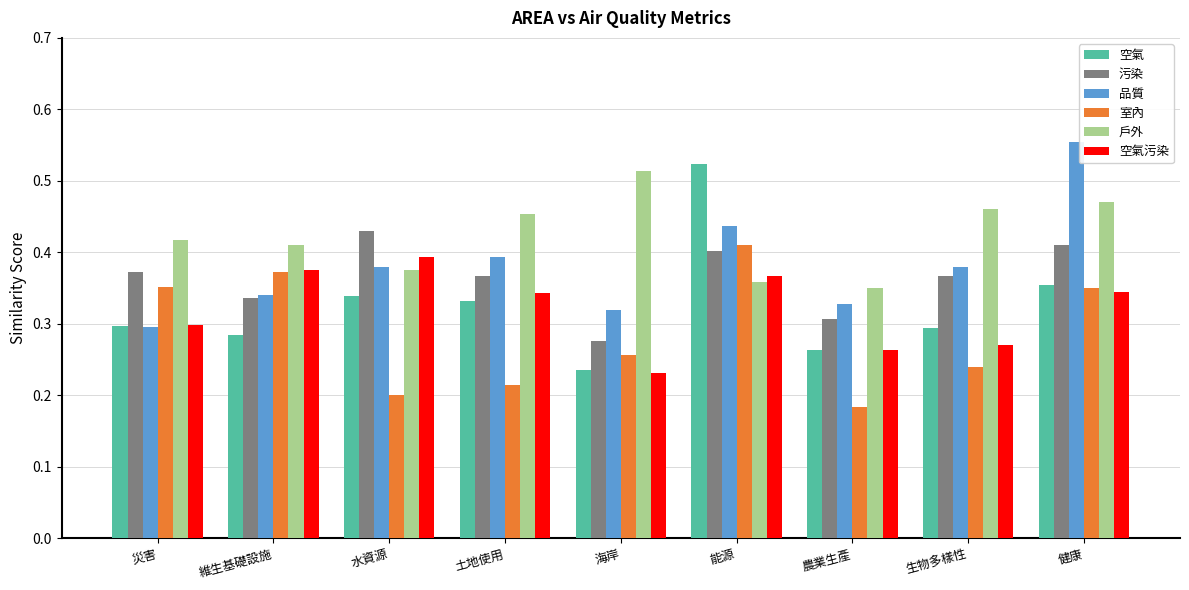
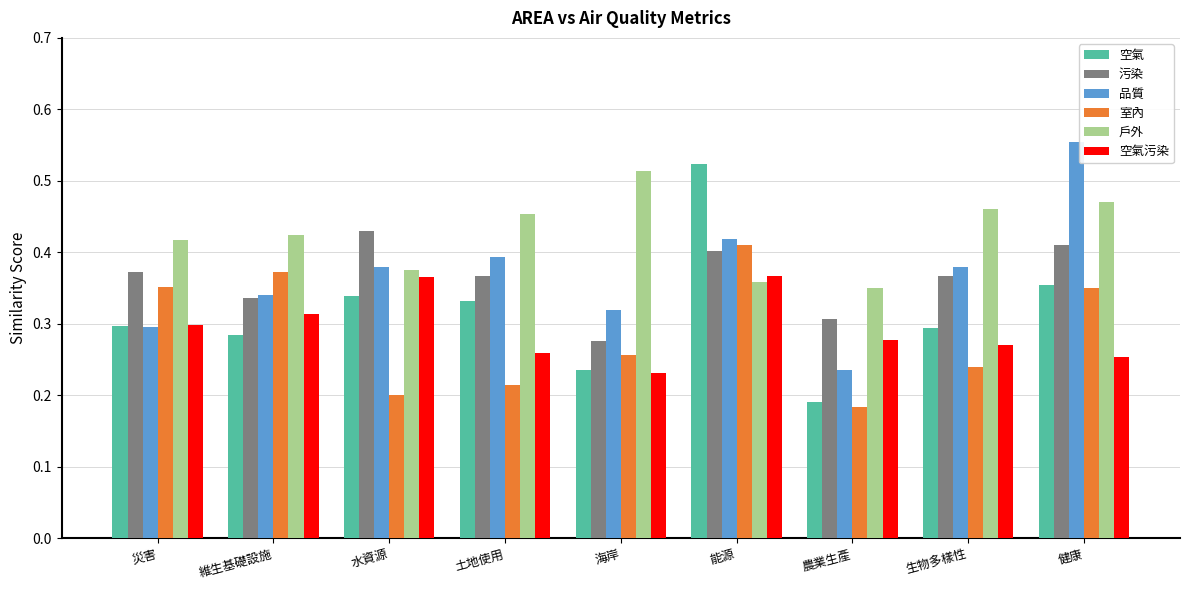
戶外, 維生基礎設施: 0.41 -> 0.42
空氣污染, 維生基礎設施: 0.37 -> 0.31
空氣污染, 水資源: 0.39 -> 0.36
空氣污染, 土地使用: 0.34 -> 0.26
品質, 能源: 0.44 -> 0.42
空氣, 農業生產: 0.26 -> 0.19
品質, 農業生產: 0.33 -> 0.24
空氣污染, 農業生產: 0.26 -> 0.28
空氣污染, 健康: 0.34 -> 0.25
